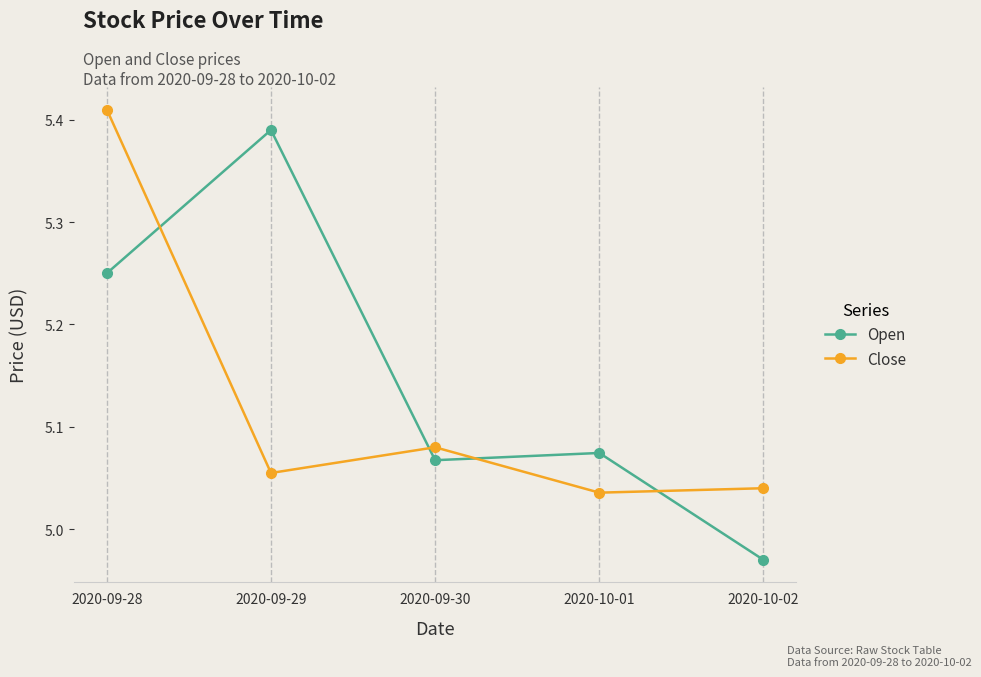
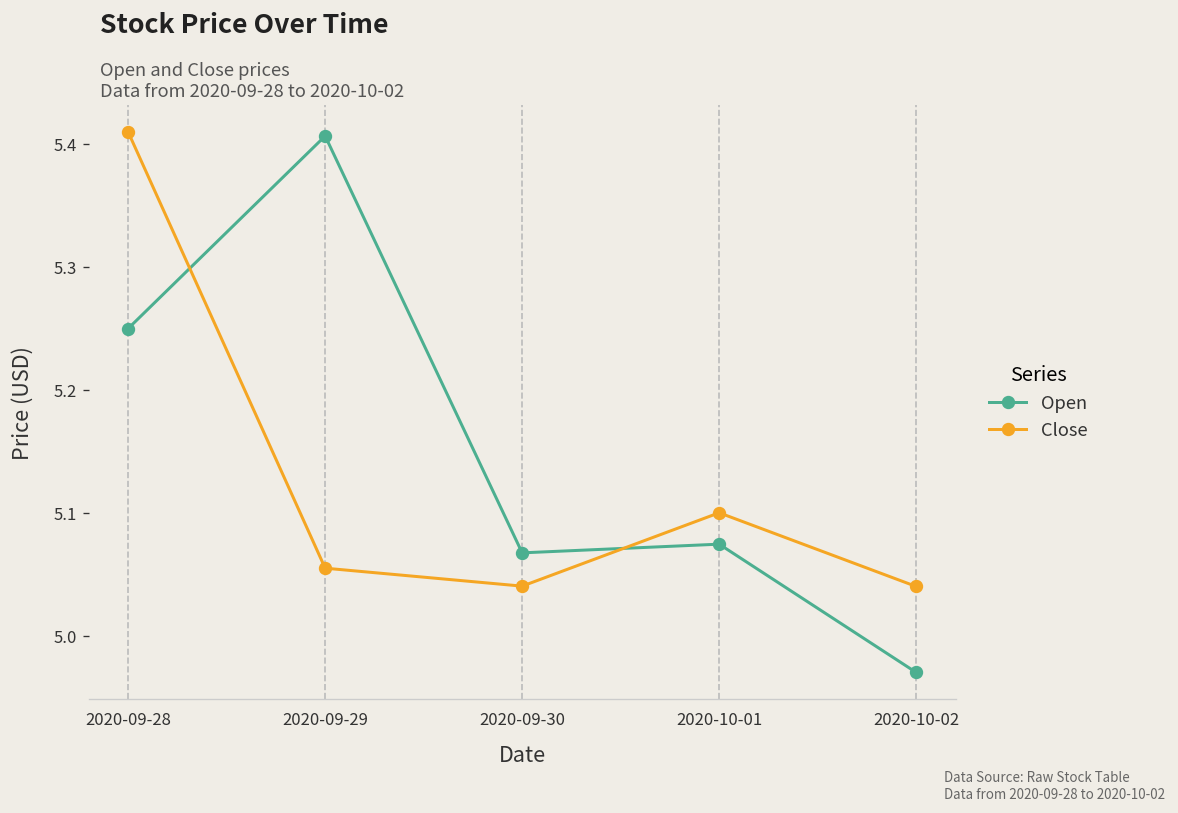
Open, 2020-09-29: 5.390 -> 5.407
Close, 2020-09-30: 5.080 -> 5.040
Close, 2020-10-01: 5.036 -> 5.100
